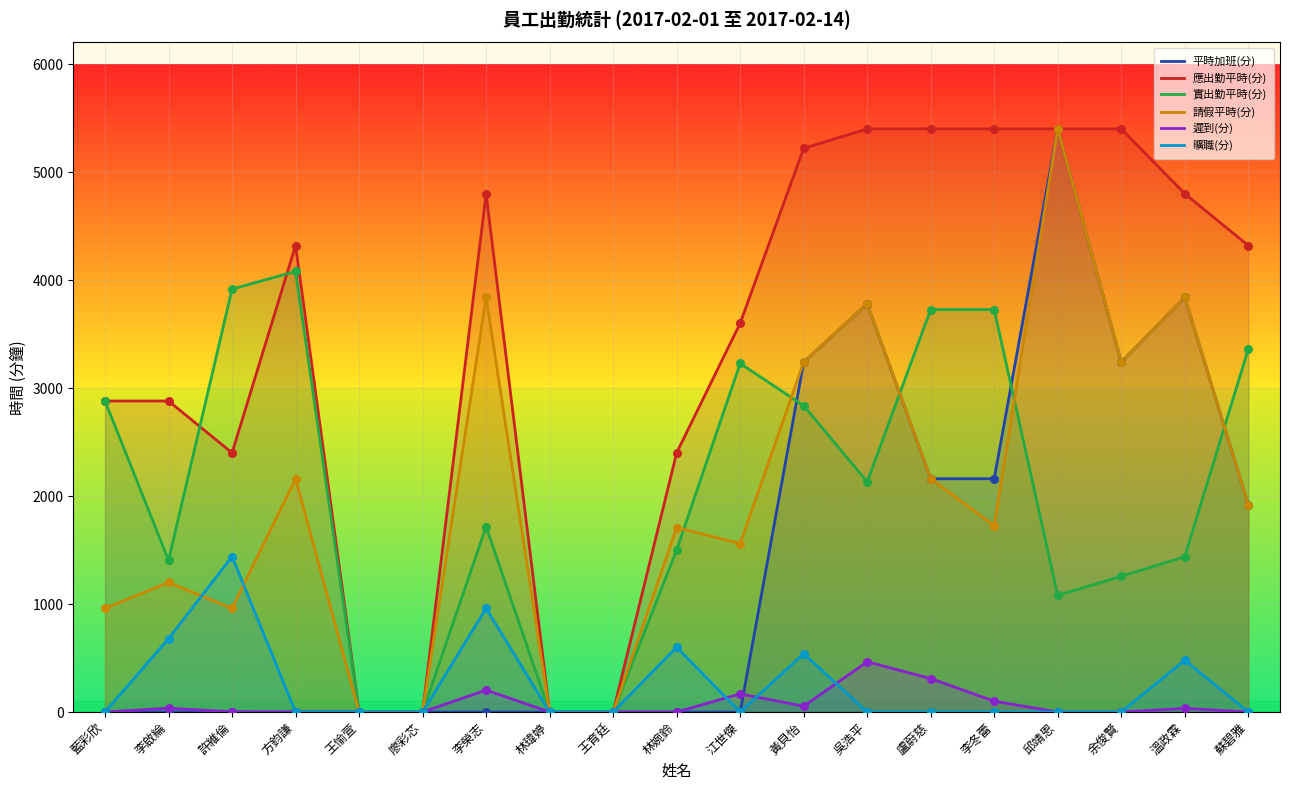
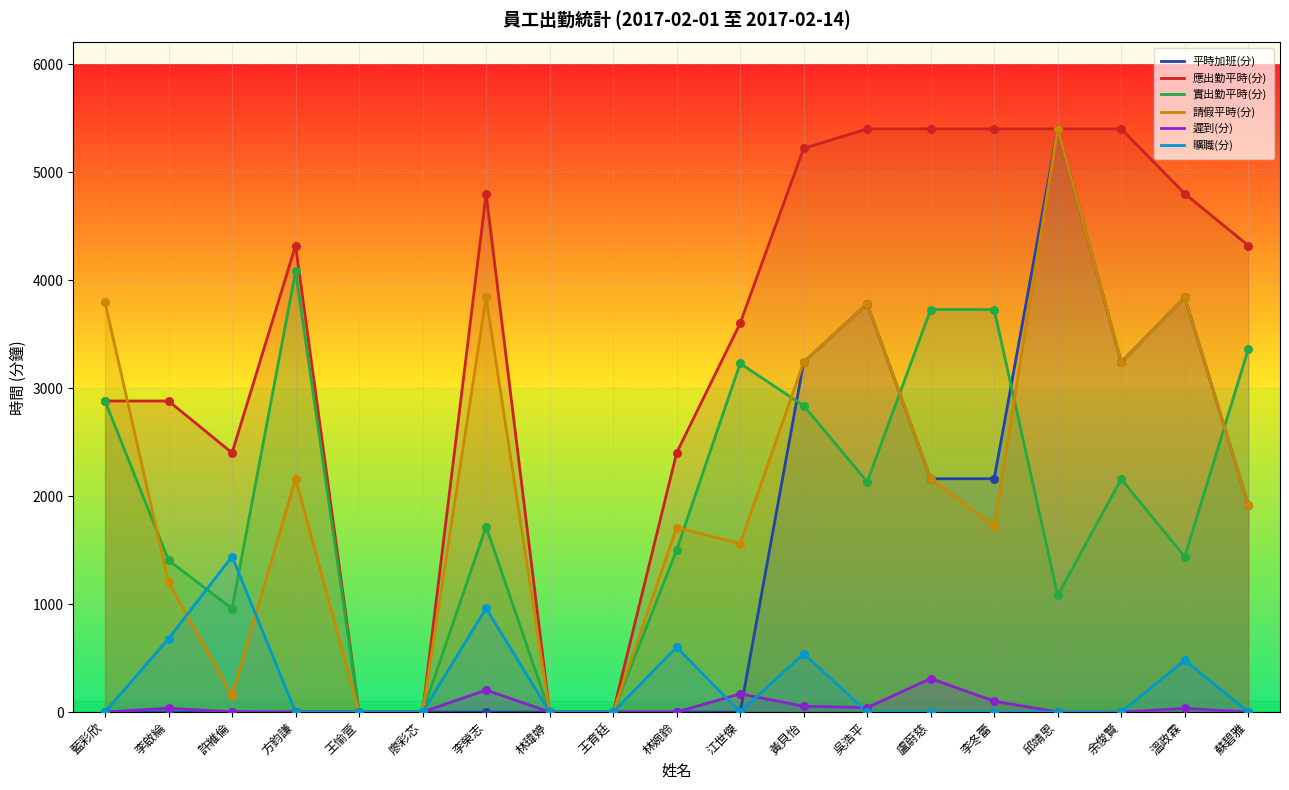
請假平時(分), 藍彩欣: 960 -> 3790
實出勤平時(分), 許維倫: 3920 -> 960
請假平時(分), 許維倫: 960 -> 150
遲到(分), 吳浩平: 470 -> 40
實出勤平時(分), 余俊賢: 1260 -> 2160
